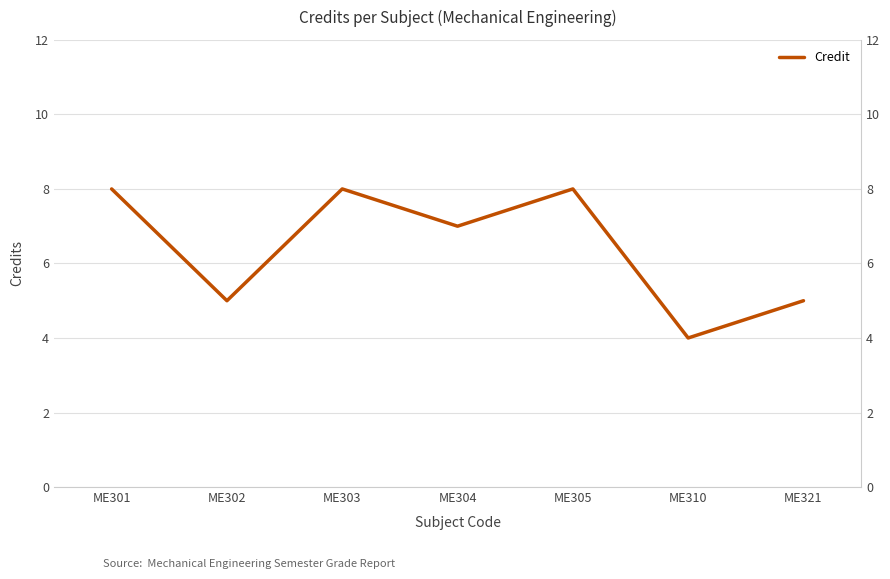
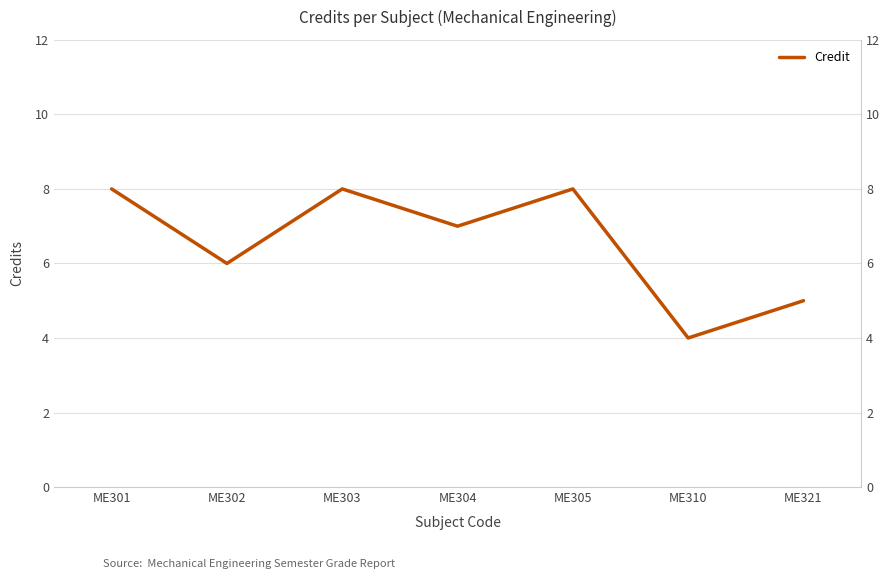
ME302: 5 -> 6
